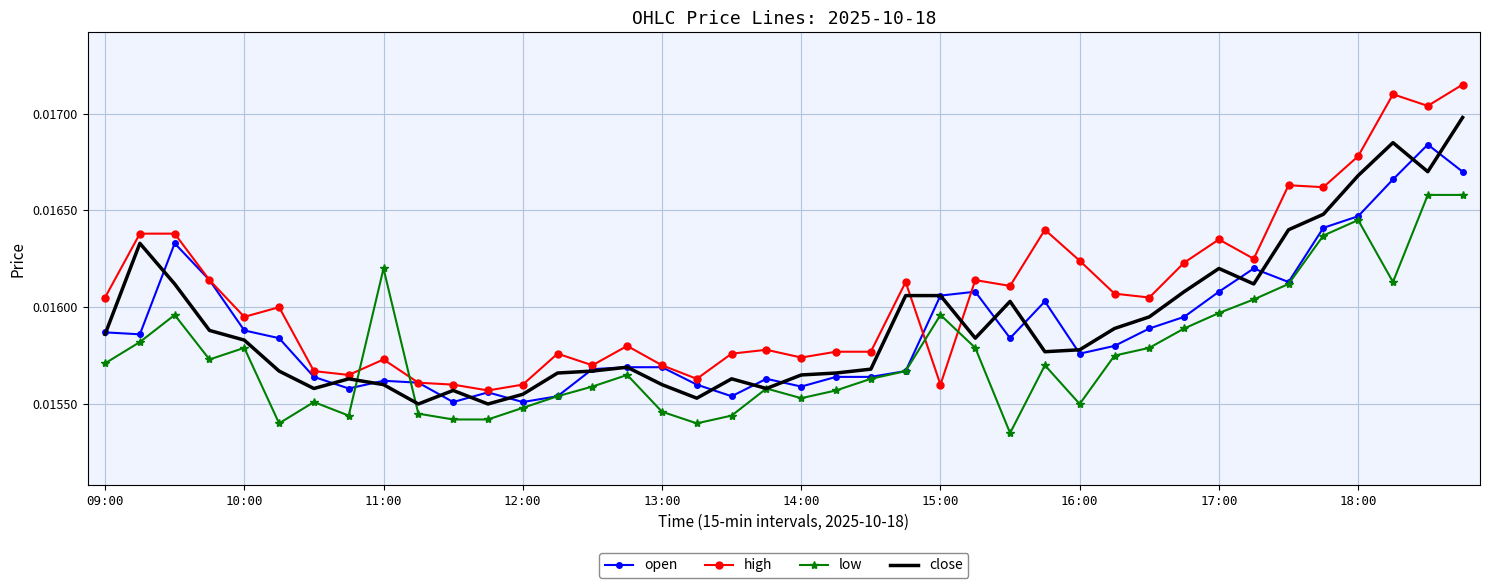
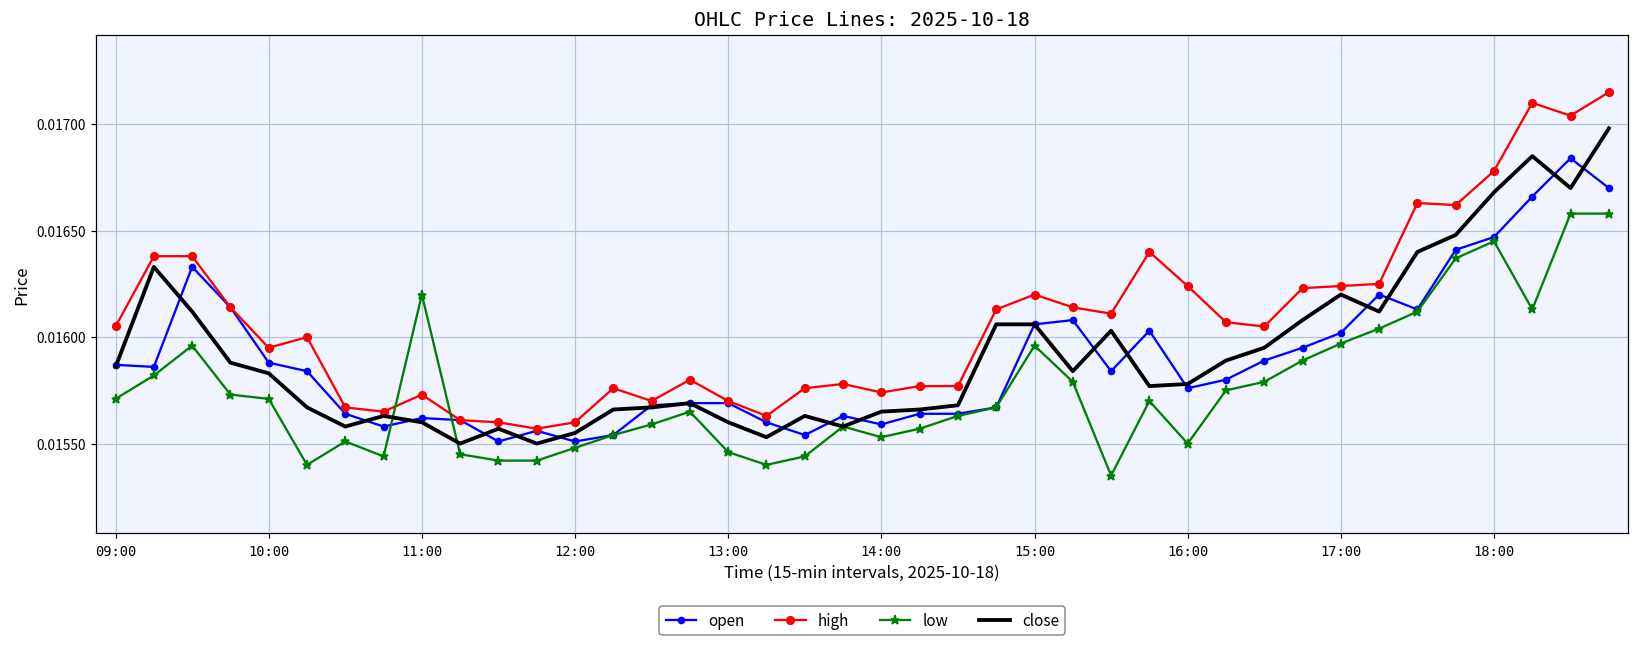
low, 10:00: 0.01579 -> 0.01571
high, 15:00: 0.0156 -> 0.0162
open, 17:00: 0.01608 -> 0.01602
high, 17:00: 0.01635 -> 0.01624
